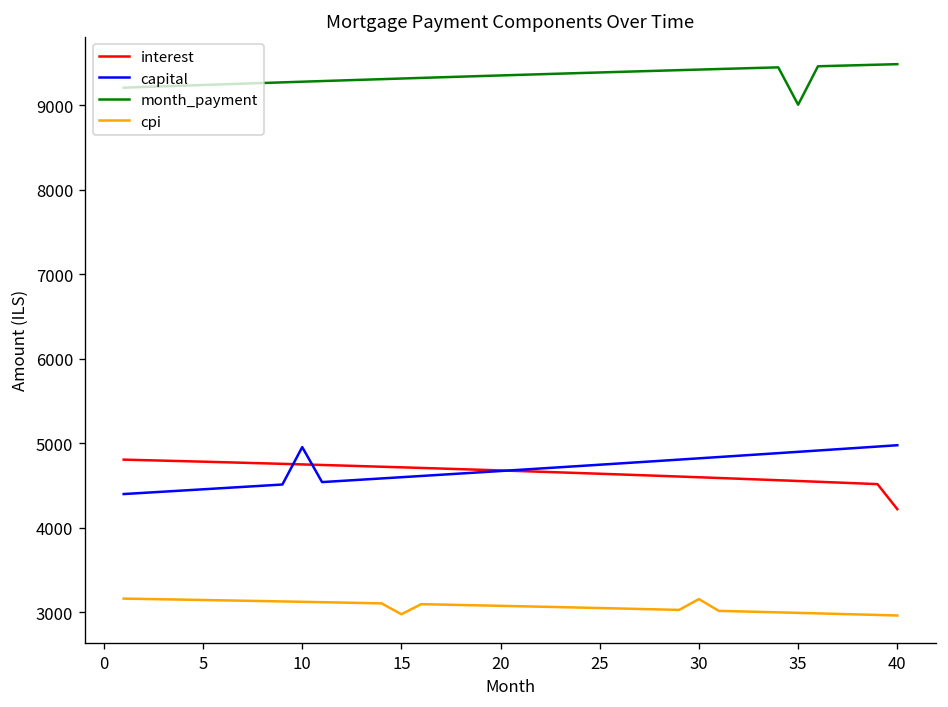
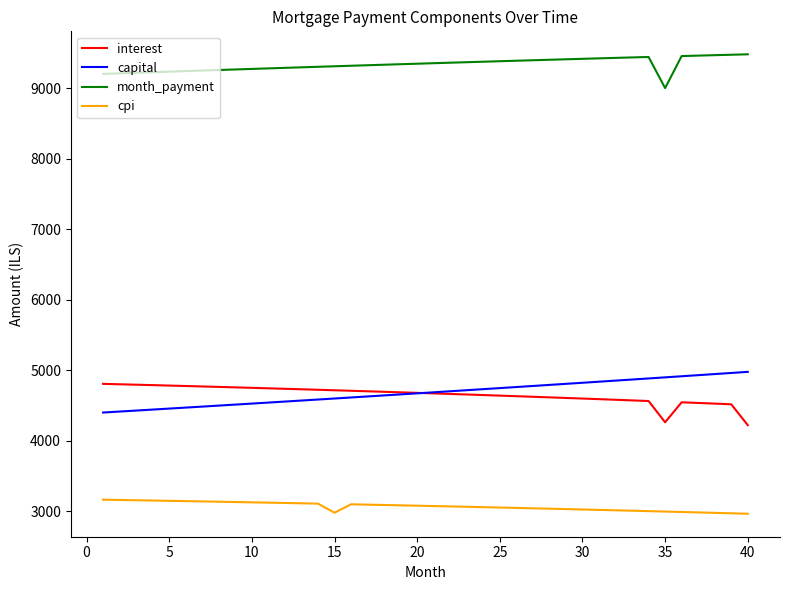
capital, 10: 5000 -> 4500
cpi, 30: 3200 -> 3000
interest, 35: 4600 -> 4300
